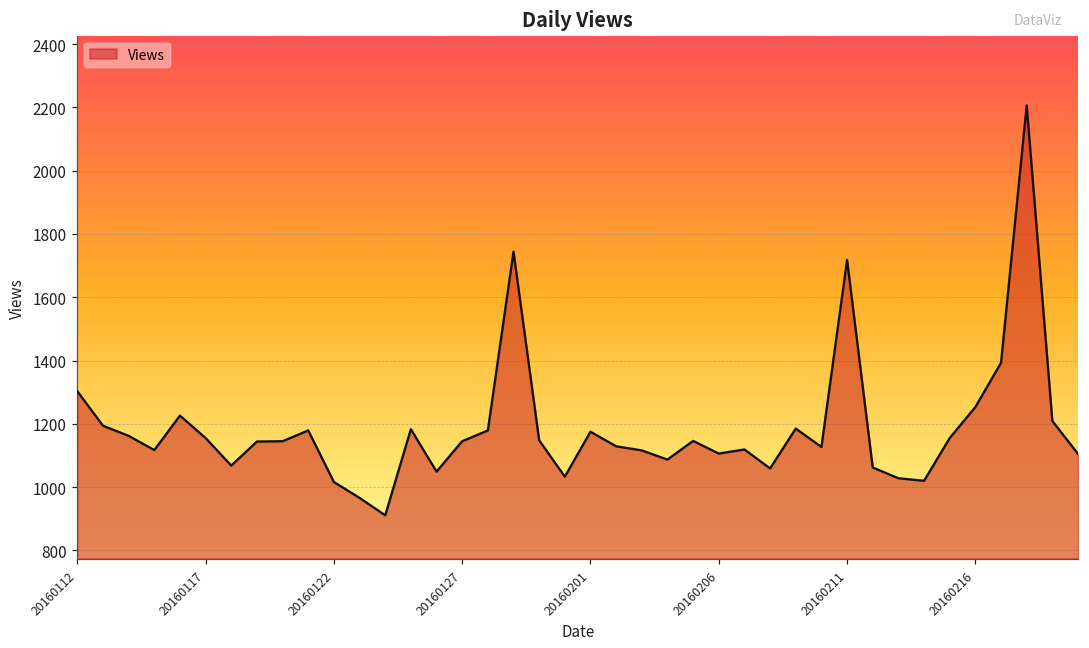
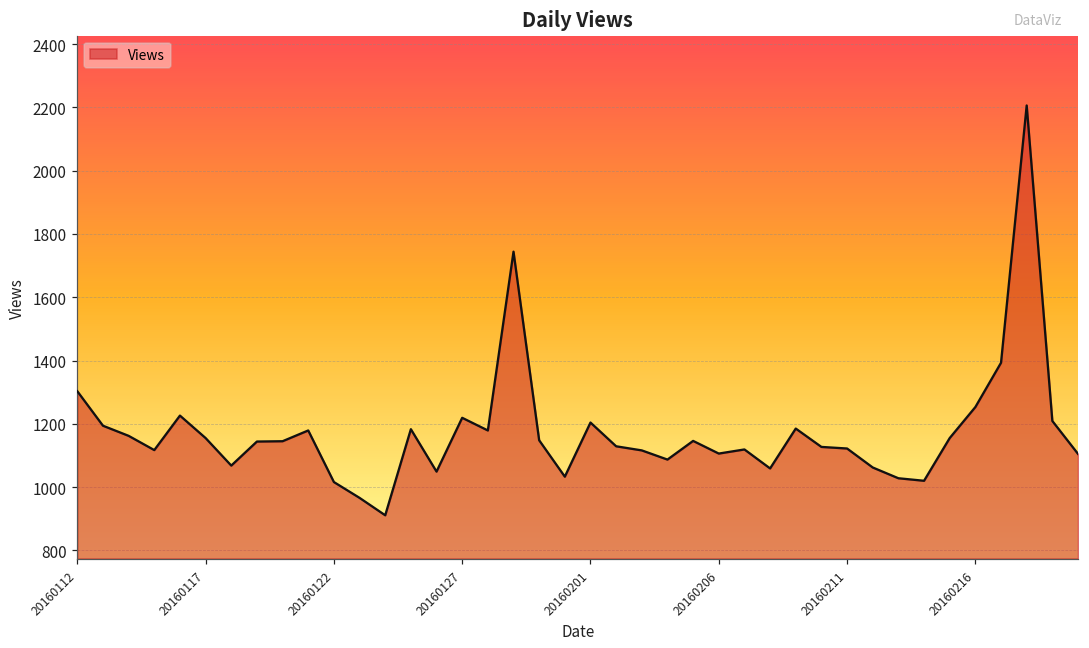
20160127: 1150 -> 1220
20160201: 1180 -> 1200
20160211: 1720 -> 1120
